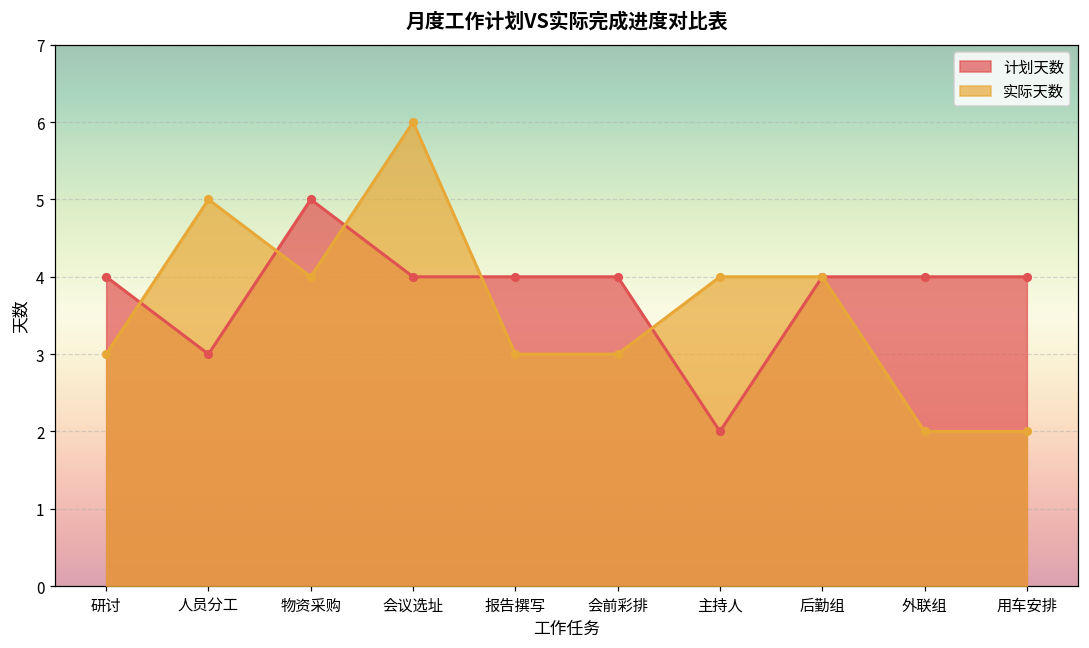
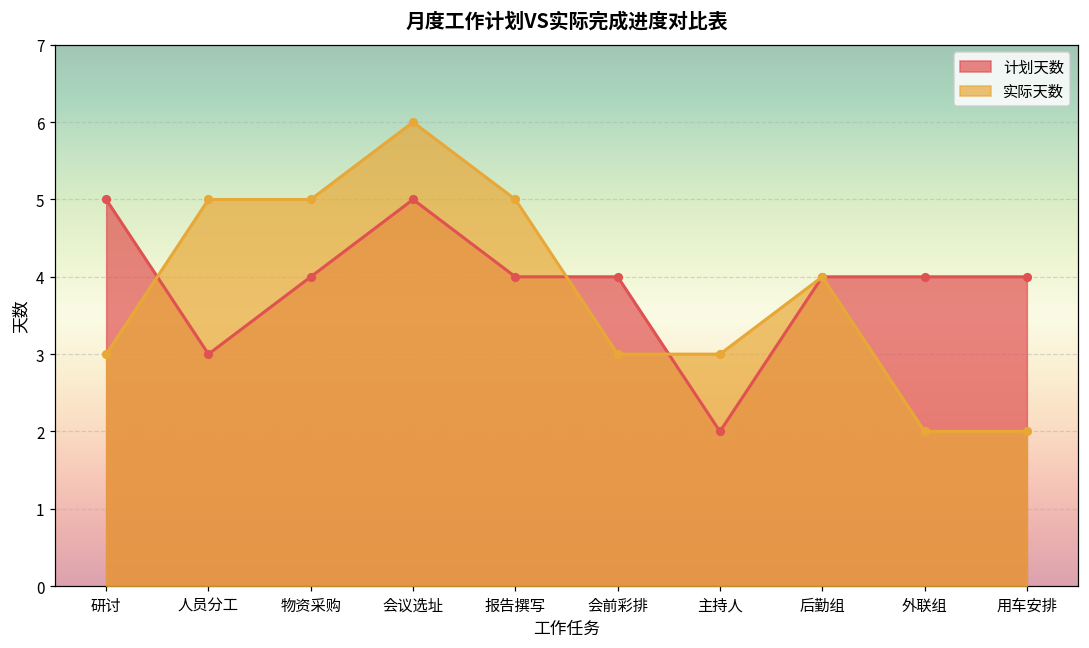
计划天数, 研讨: 4 -> 5
计划天数, 物资采购: 5 -> 4
实际天数, 物资采购: 4 -> 5
计划天数, 会议选址: 4 -> 5
实际天数, 报告撰写: 3 -> 5
实际天数, 主持人: 4 -> 3
